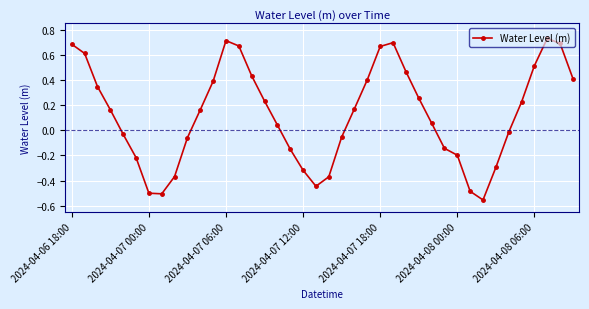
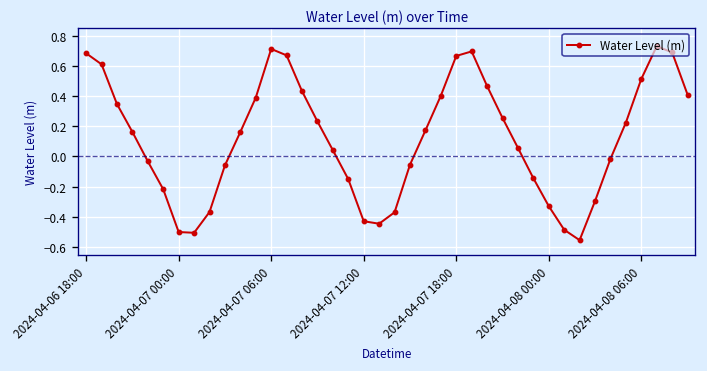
2024-04-07 12:00: -0.32 -> -0.43
2024-04-08 00:00: -0.20 -> -0.33
